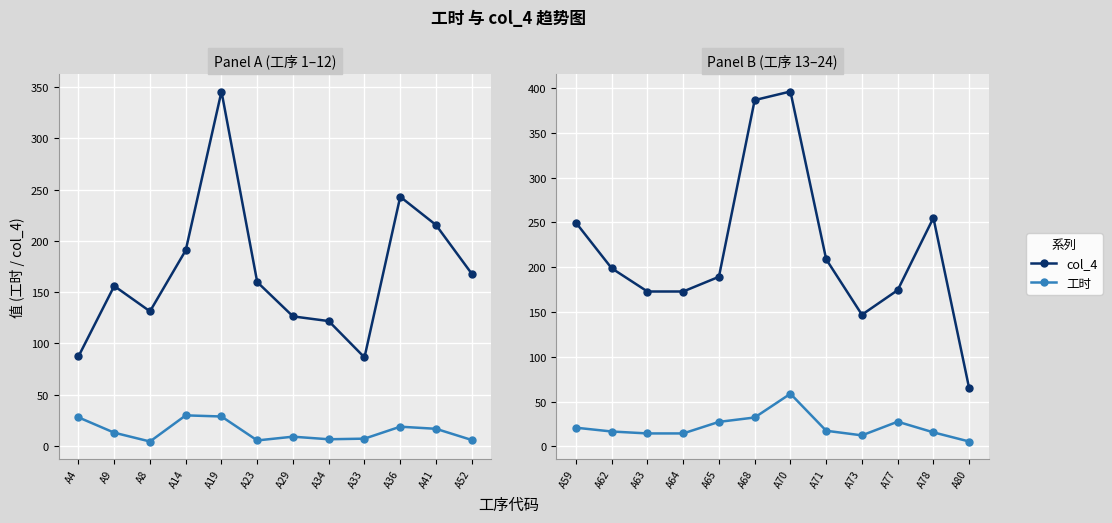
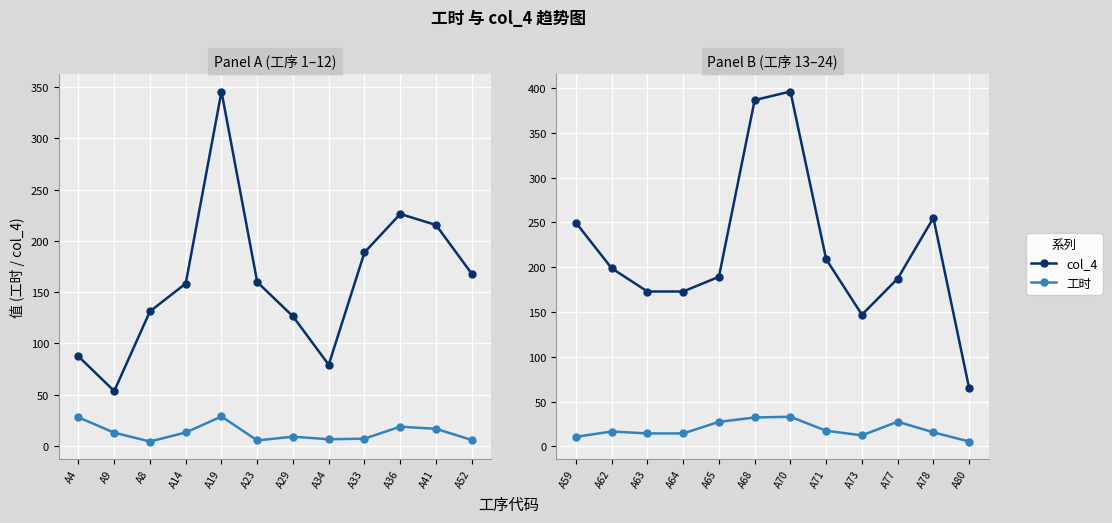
Panel A (工序 1–12), col_4, A9: 156 -> 54
Panel A (工序 1–12), col_4, A14: 191 -> 158
Panel A (工序 1–12), 工时, A14: 30 -> 13
Panel A (工序 1–12), col_4, A34: 122 -> 79
Panel A (工序 1–12), col_4, A33: 86 -> 189
Panel A (工序 1–12), col_4, A36: 243 -> 226
Panel B (工序 13–24), 工时, A59: 20 -> 10
Panel B (工序 13–24), 工时, A70: 60 -> 30
Panel B (工序 13–24), col_4, A77: 170 -> 190
